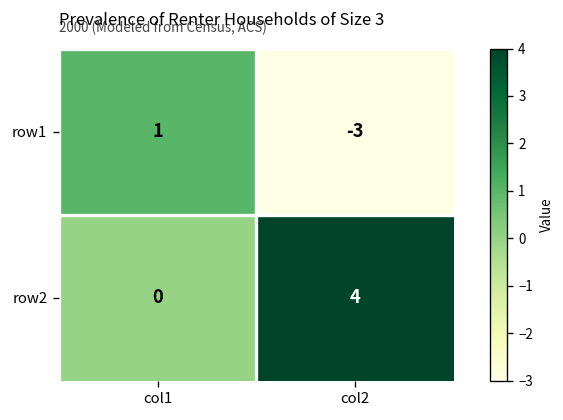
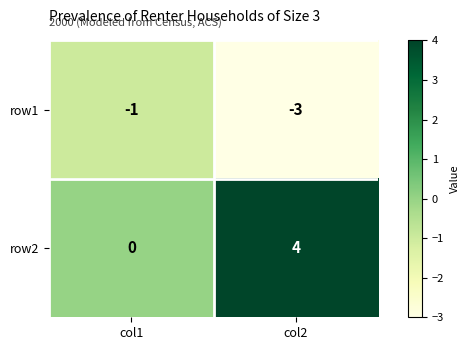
row1, col1: 1 -> -1
